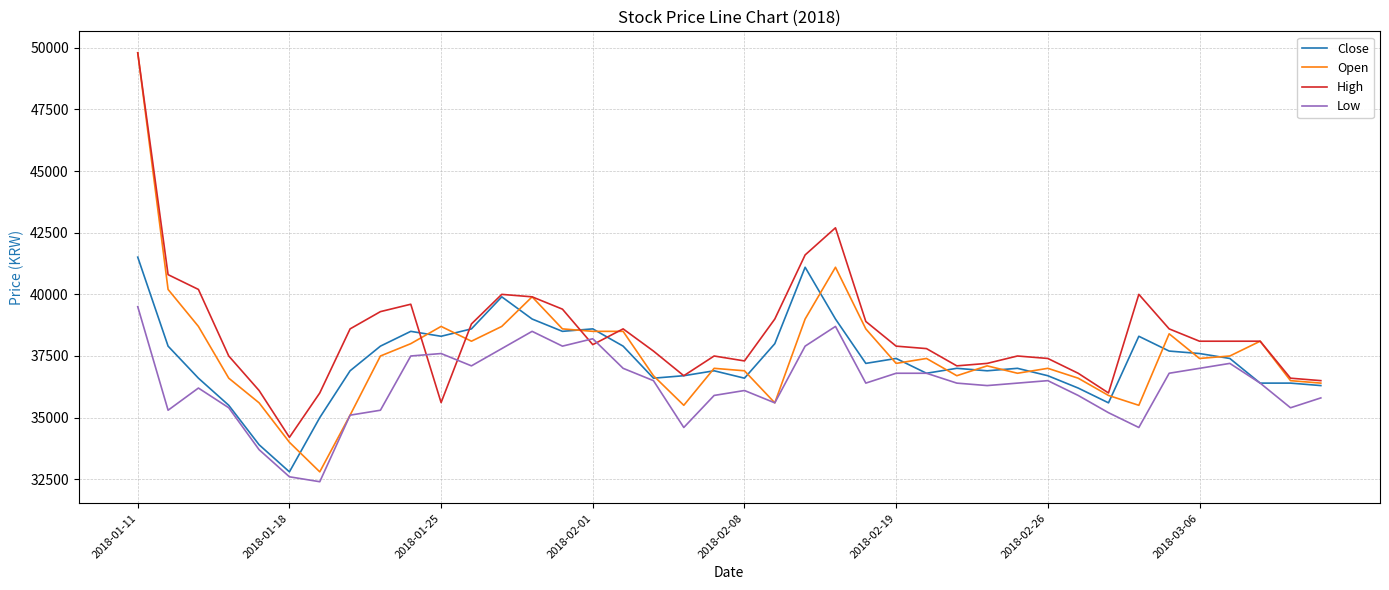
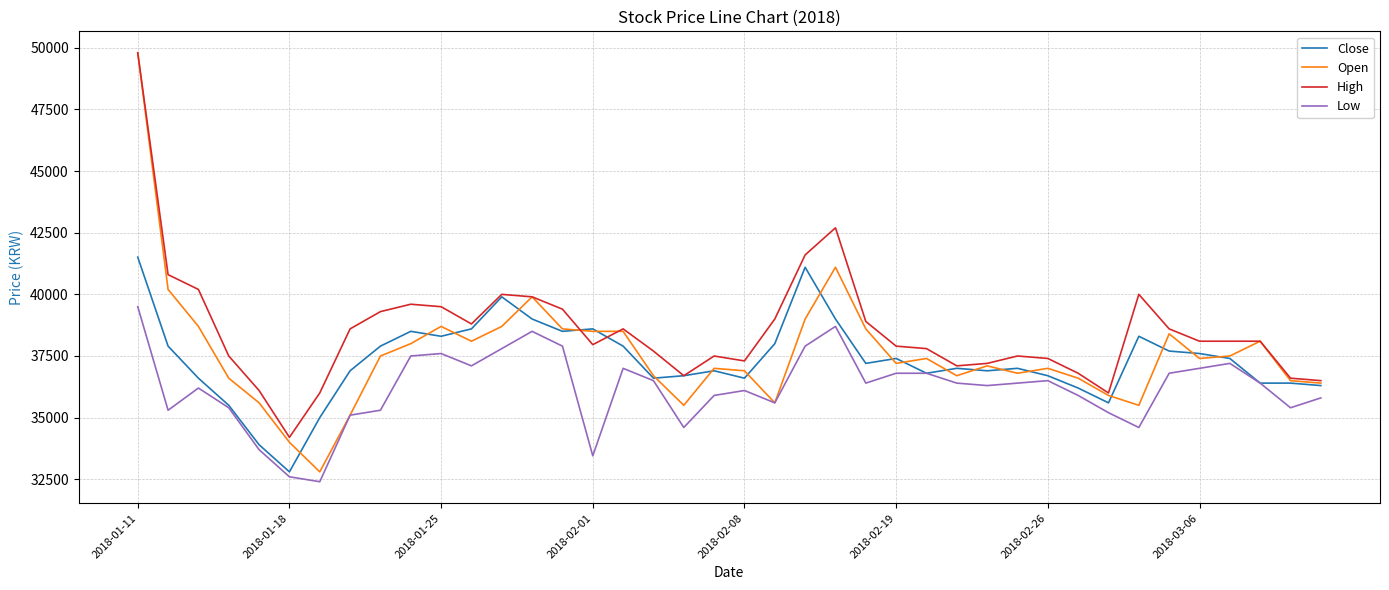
High, 2018-01-25: 35600 -> 39500
Low, 2018-02-01: 38200 -> 33400
